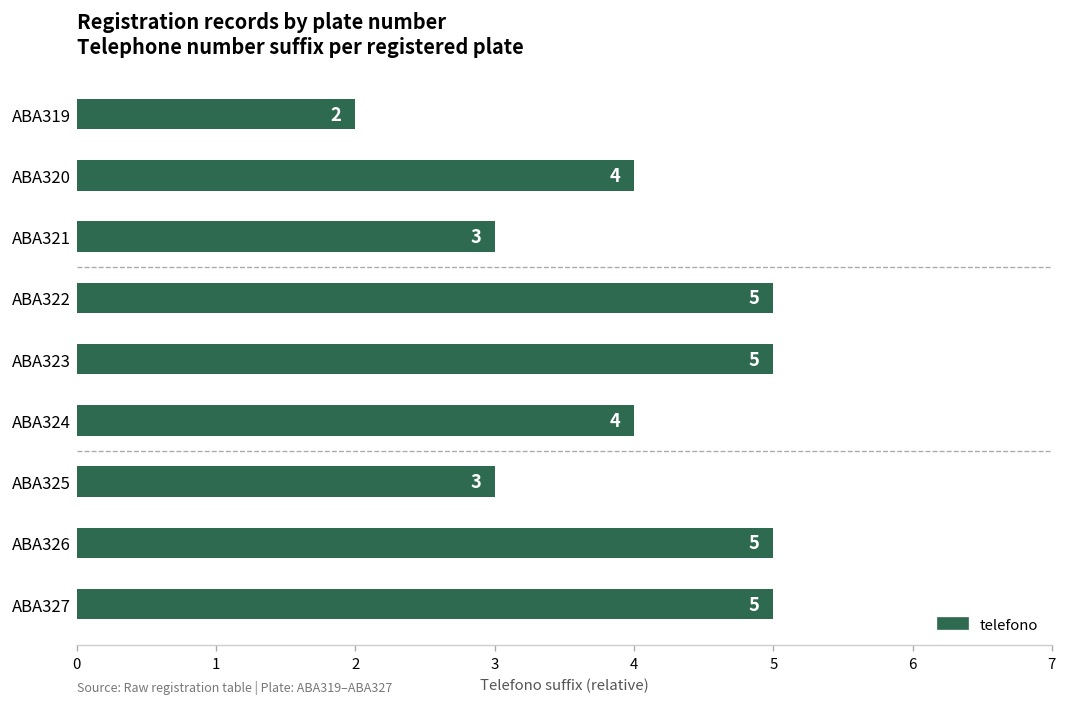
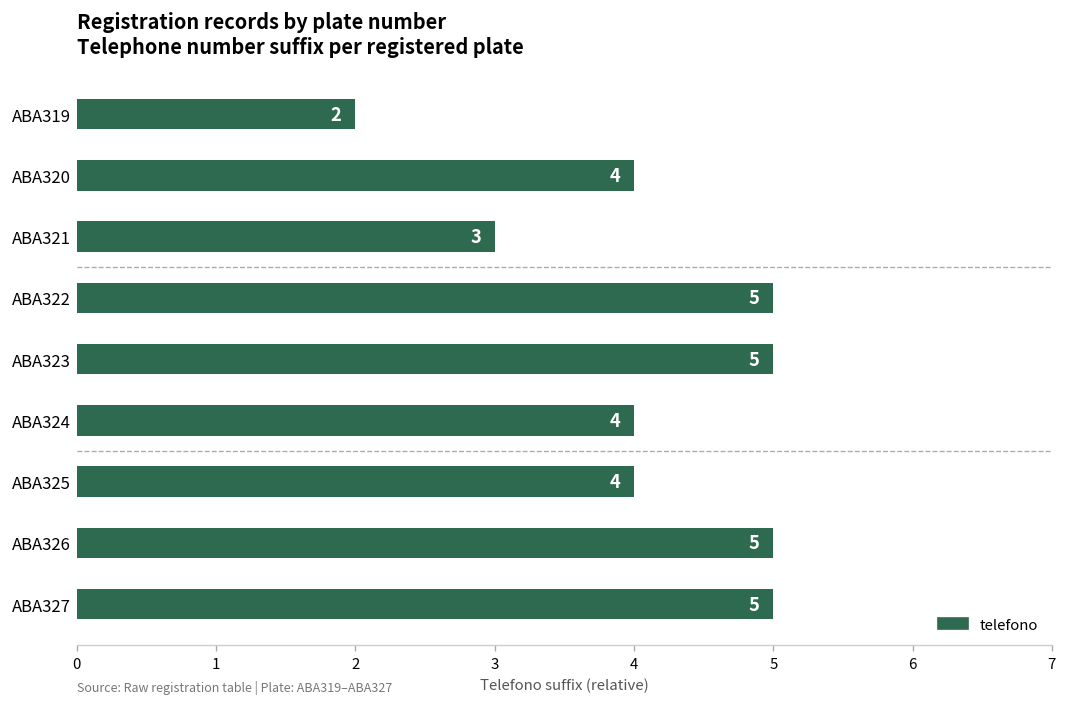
ABA325: 3 -> 4
